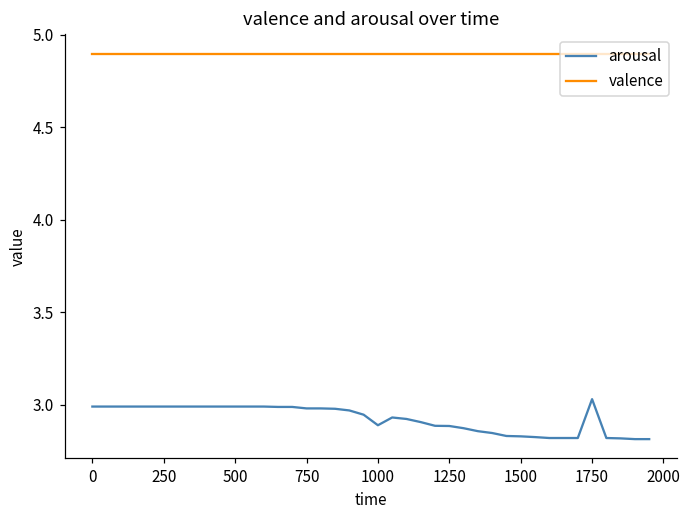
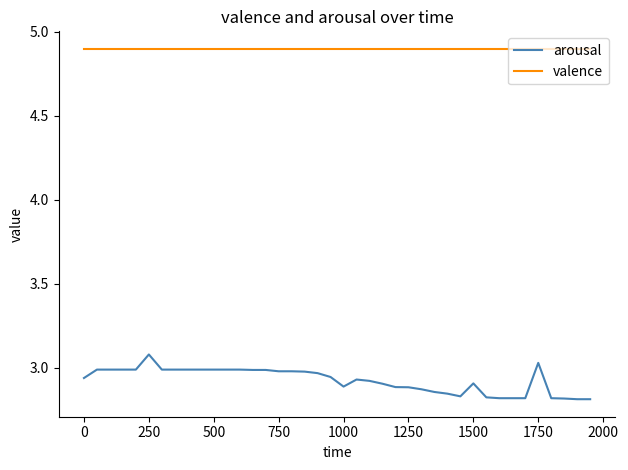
arousal, 0: 2.99 -> 2.94
arousal, 250: 2.99 -> 3.08
arousal, 1500: 2.83 -> 2.91
